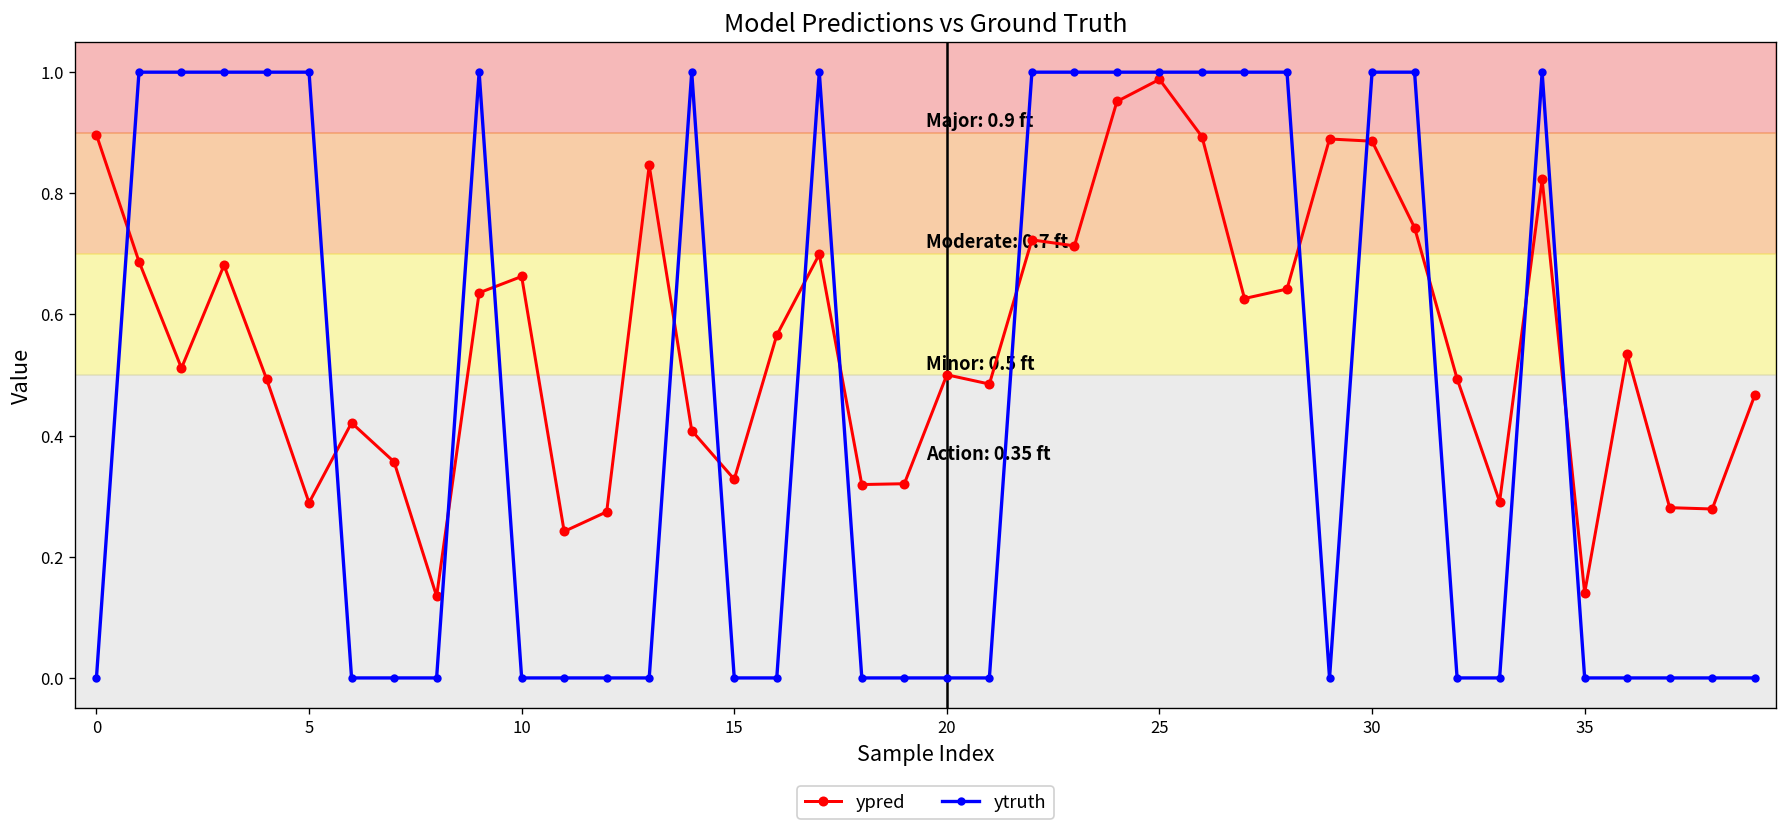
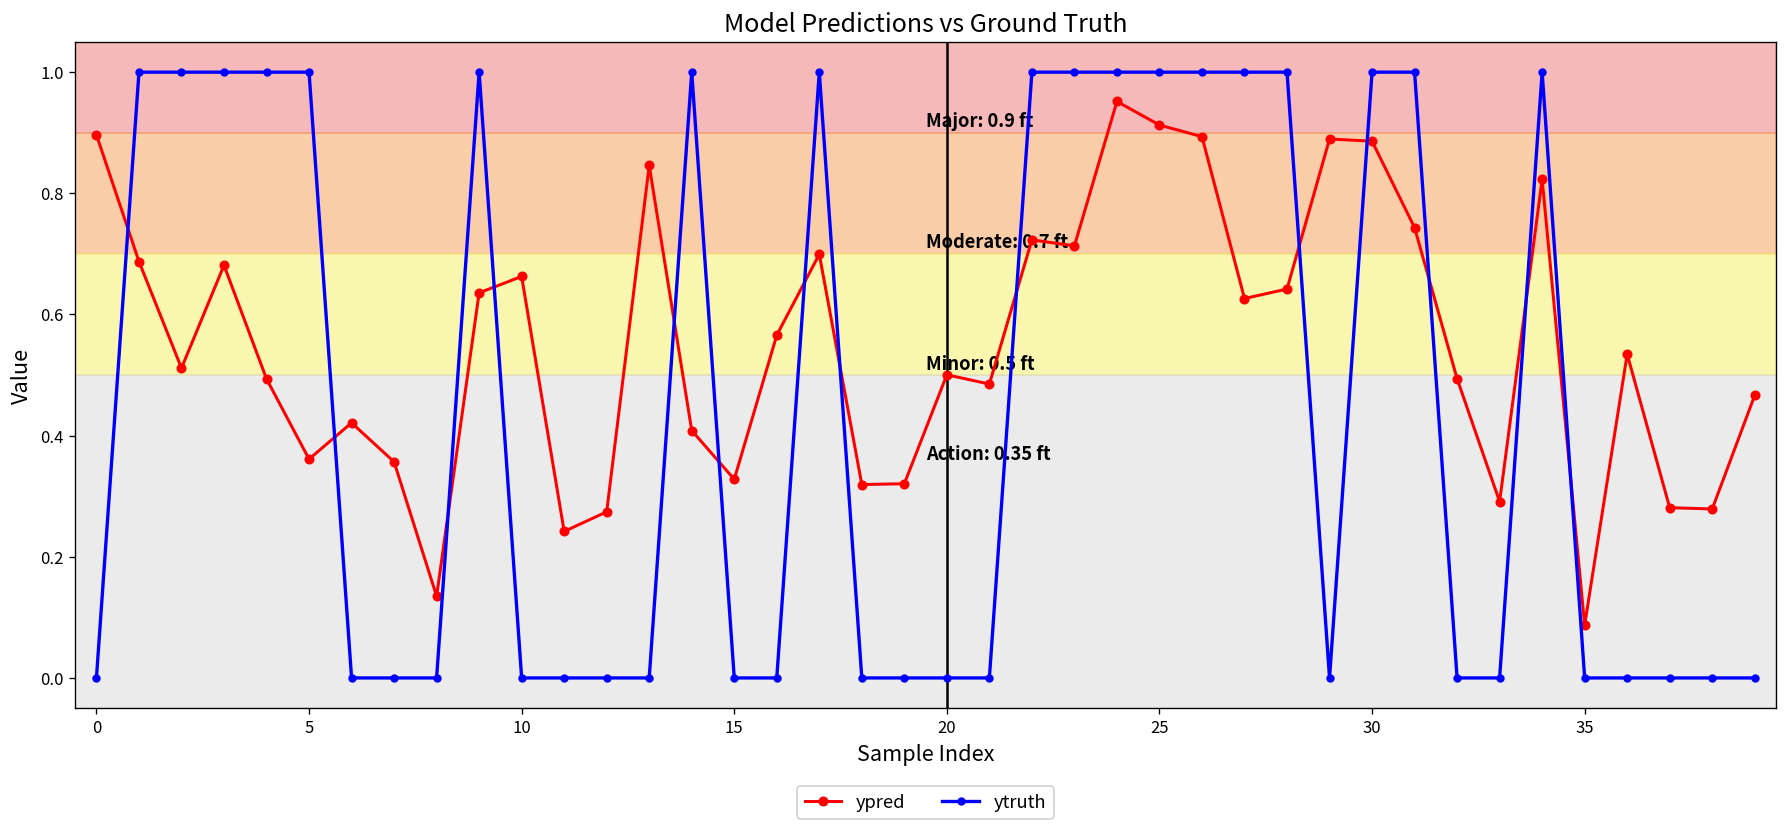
ypred, 5: 0.29 -> 0.36
ypred, 25: 0.99 -> 0.91
ypred, 35: 0.14 -> 0.09
